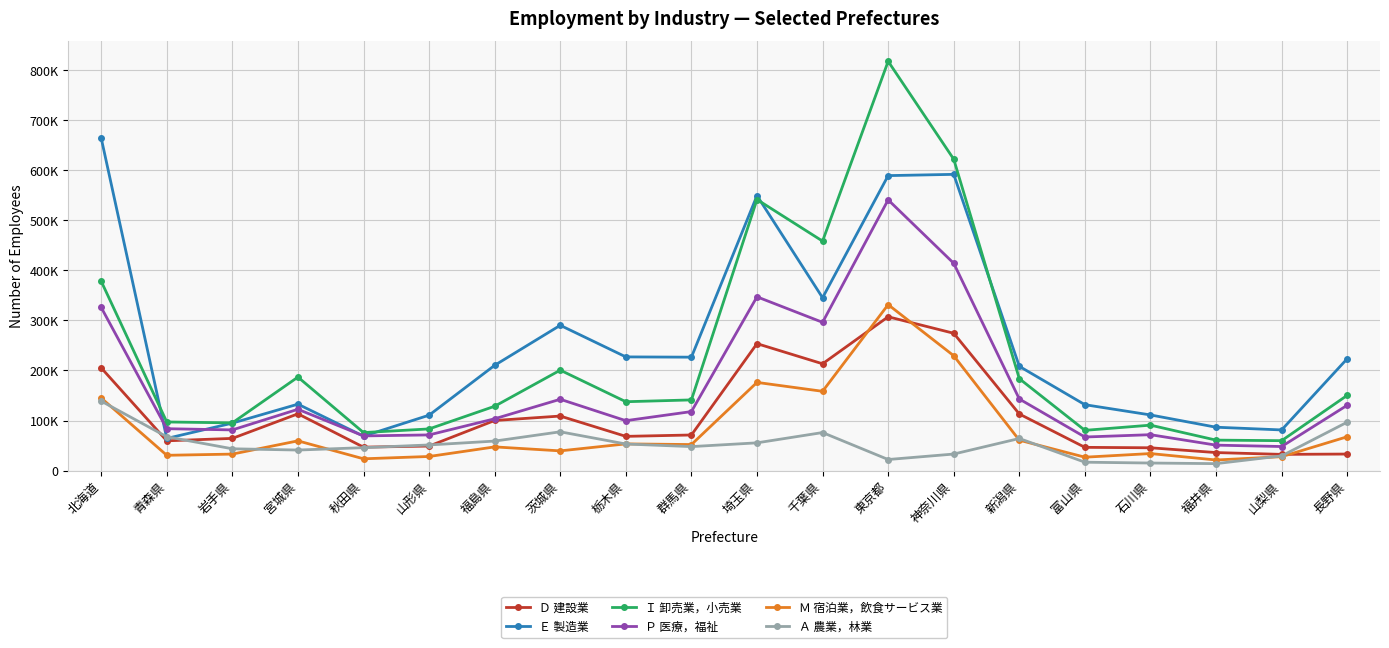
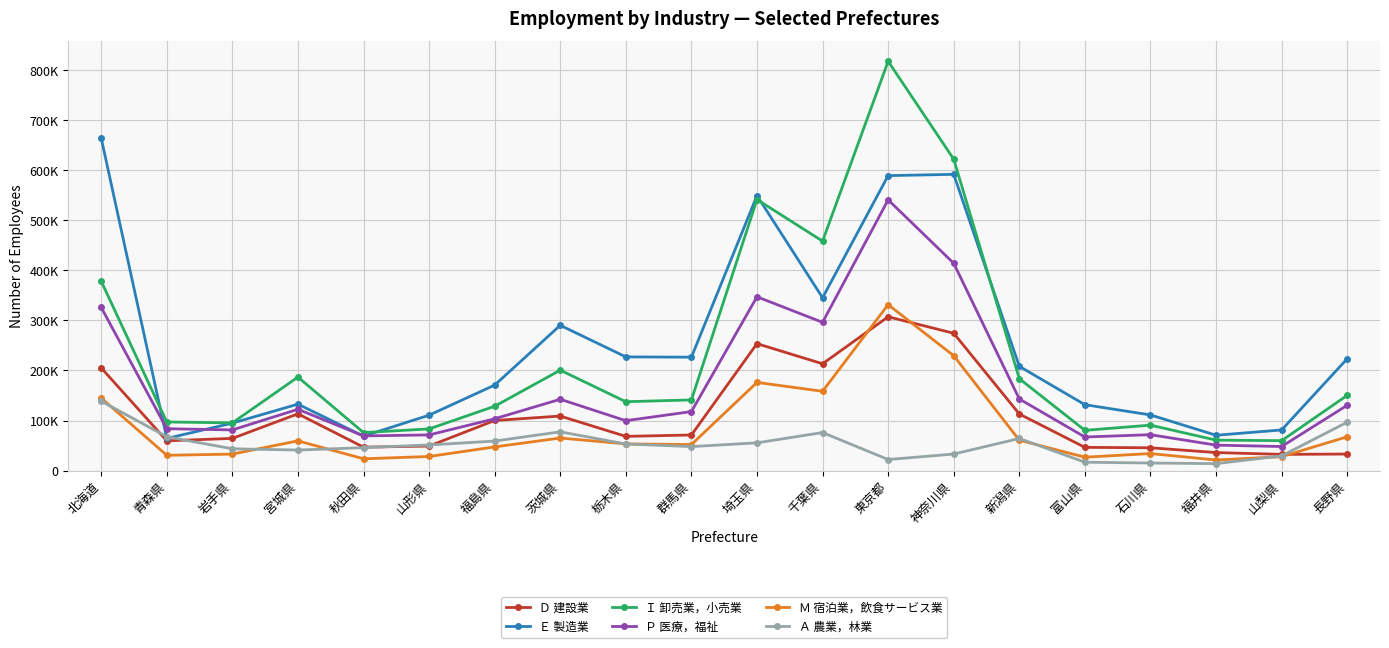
Ｅ 製造業, 福島県: 210000 -> 170000
Ｍ 宿泊業，飲食サービス業, 茨城県: 40000 -> 60000
Ｅ 製造業, 福井県: 90000 -> 70000
